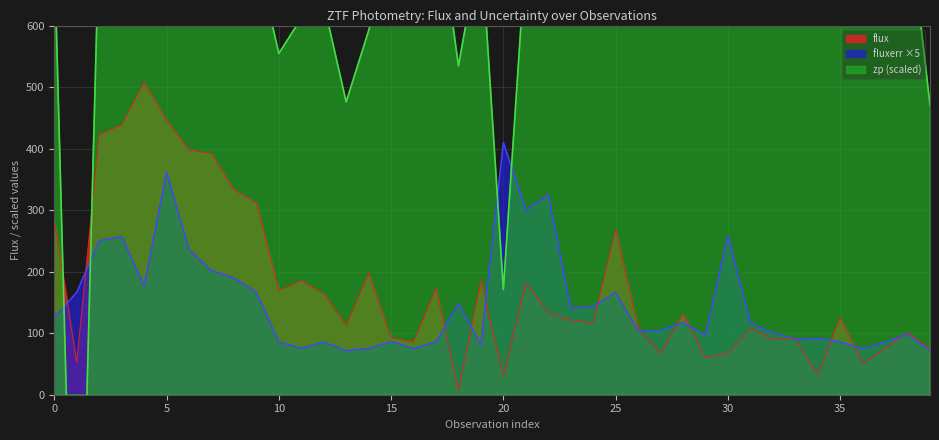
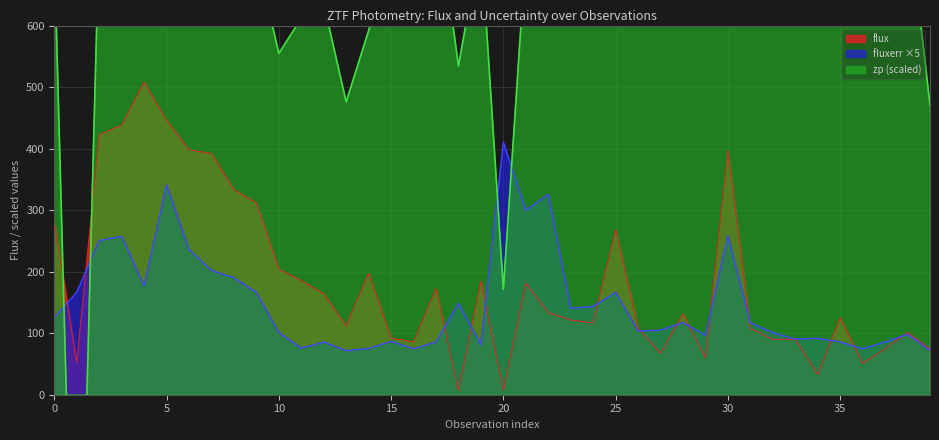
fluxerr ×5, 5: 360 -> 340
flux, 10: 170 -> 200
fluxerr ×5, 10: 90 -> 100
flux, 20: 30 -> 10
flux, 30: 70 -> 400
